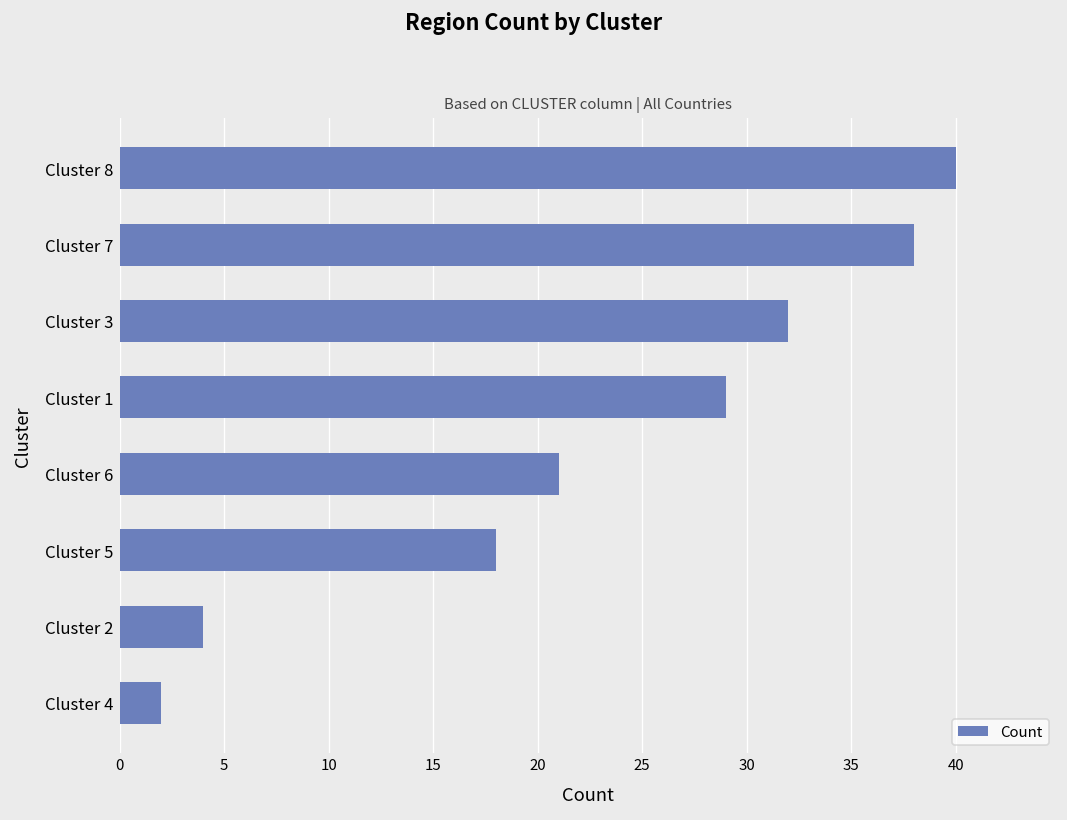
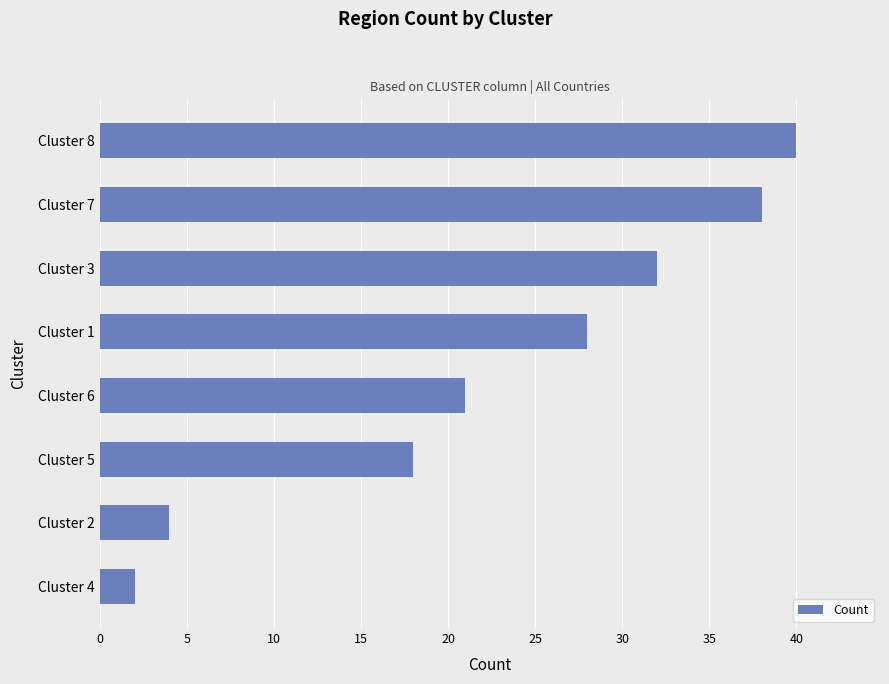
Cluster 1: 29 -> 28
